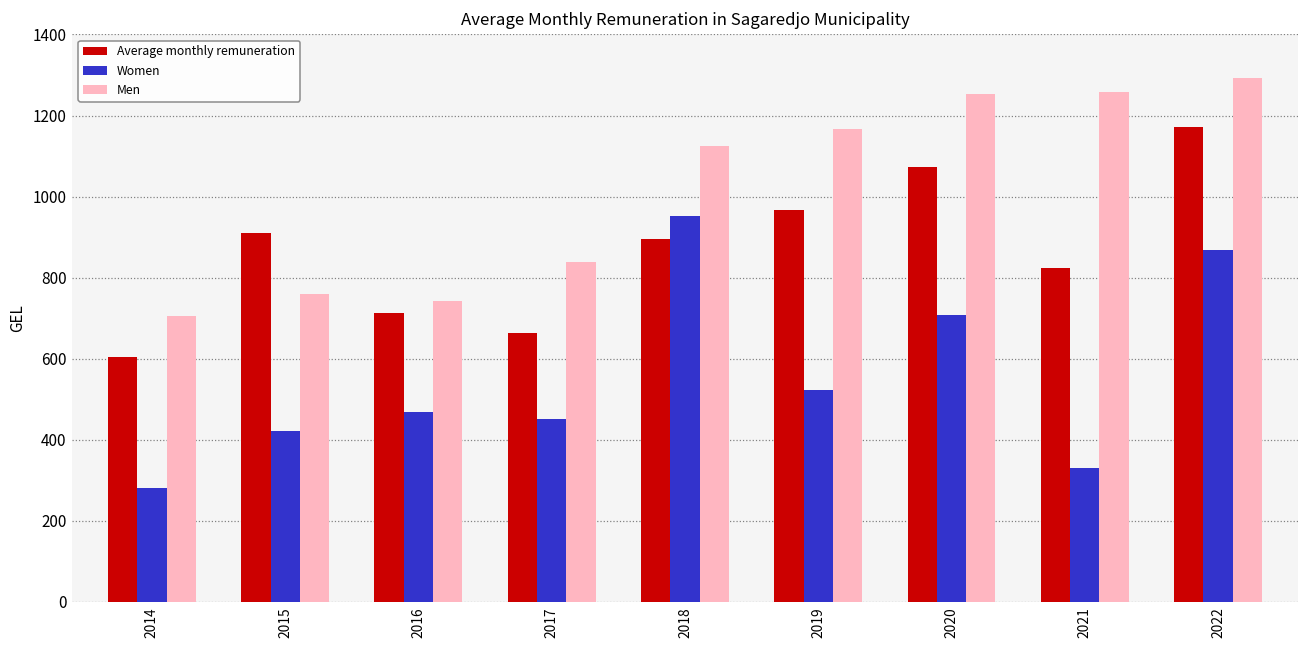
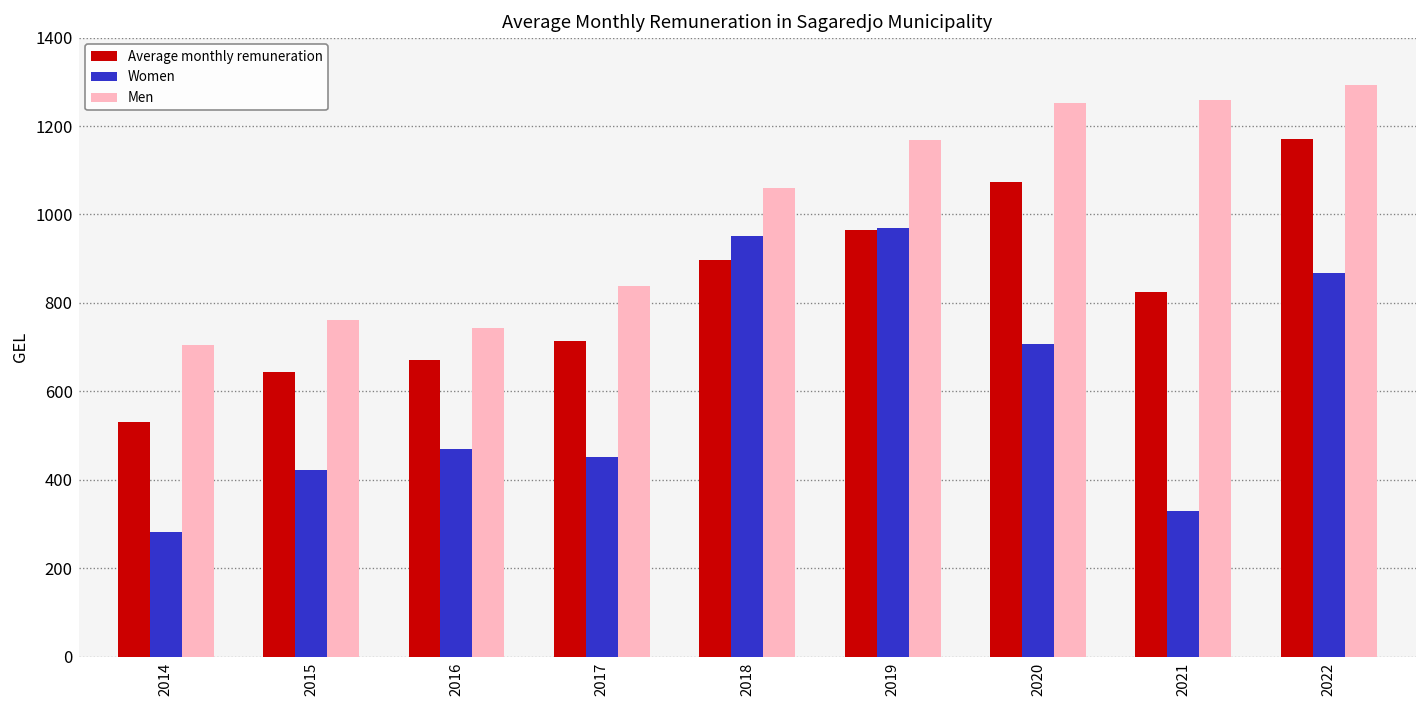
Average monthly remuneration, 2014: 600 -> 530
Average monthly remuneration, 2015: 910 -> 640
Average monthly remuneration, 2016: 710 -> 670
Average monthly remuneration, 2017: 660 -> 710
Men, 2018: 1120 -> 1060
Women, 2019: 520 -> 970
